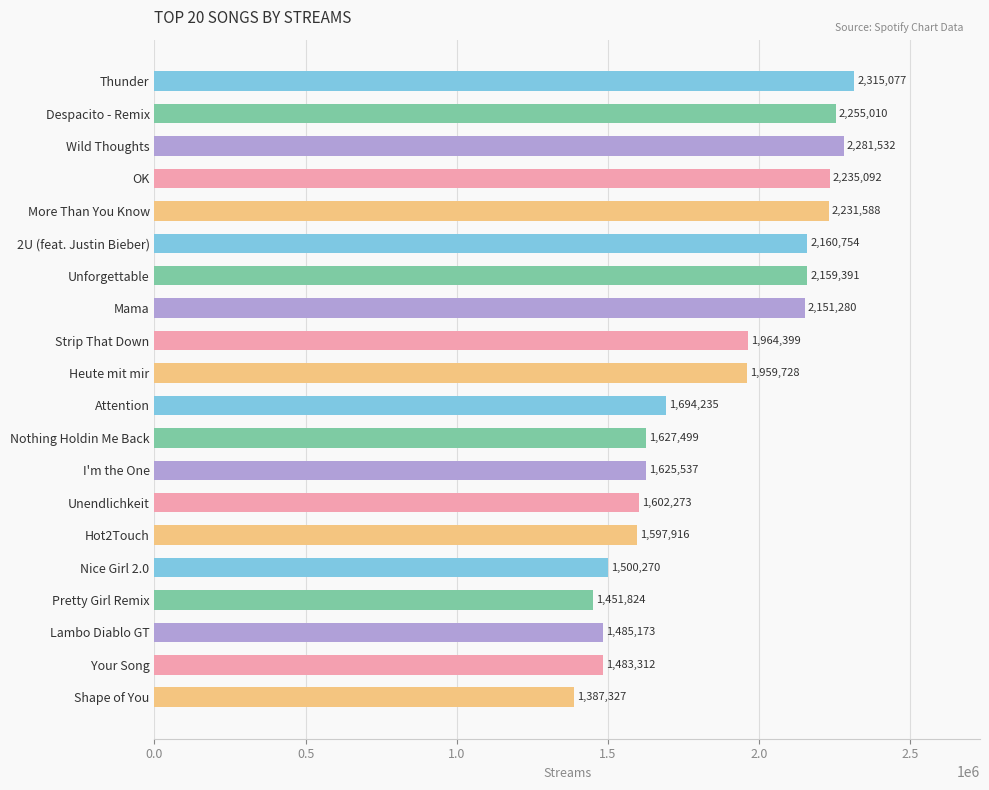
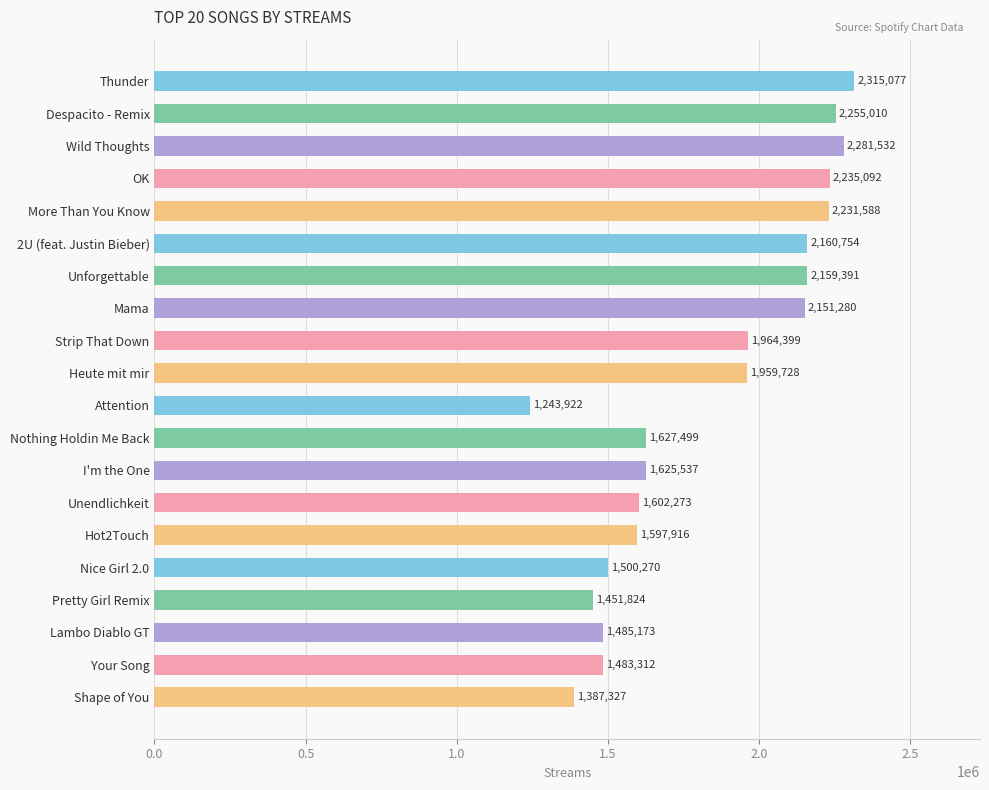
Attention: 1,694,235 -> 1,243,922
